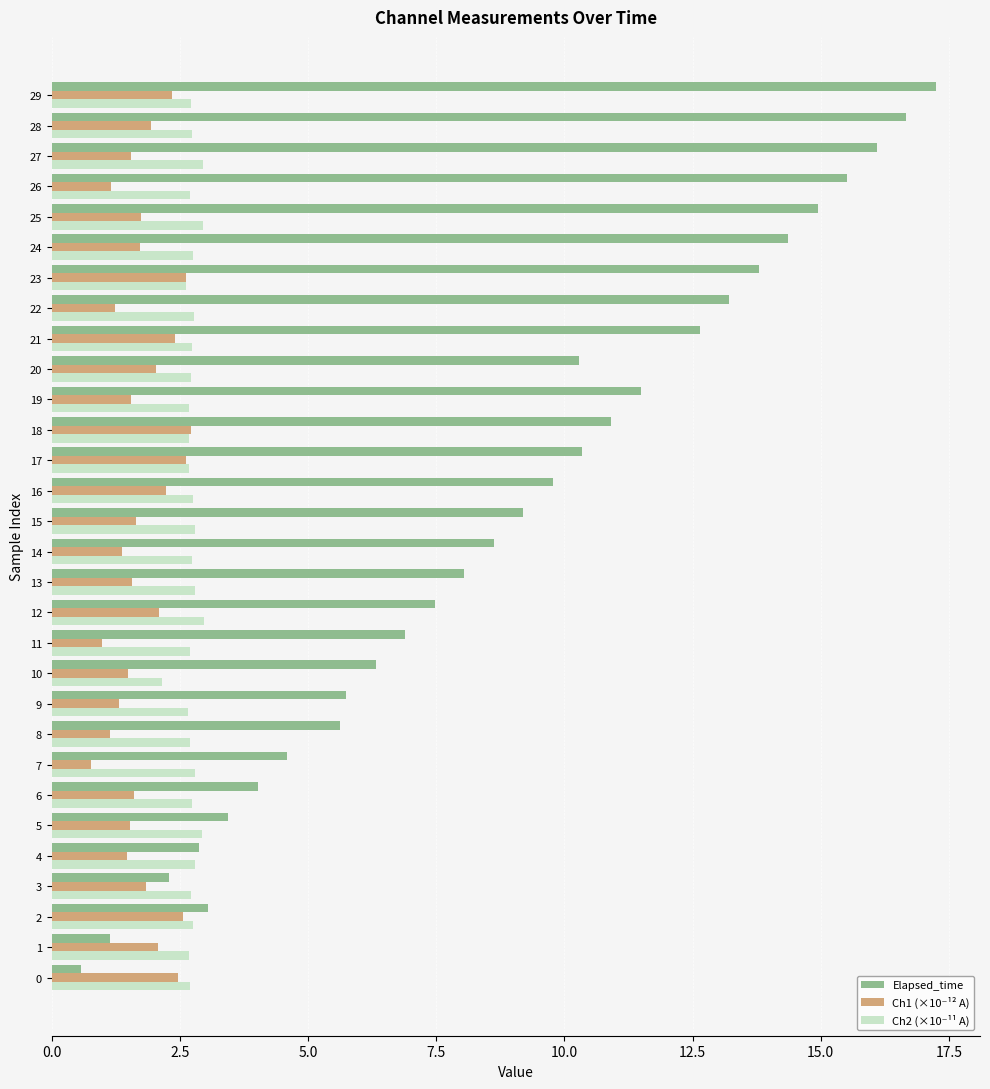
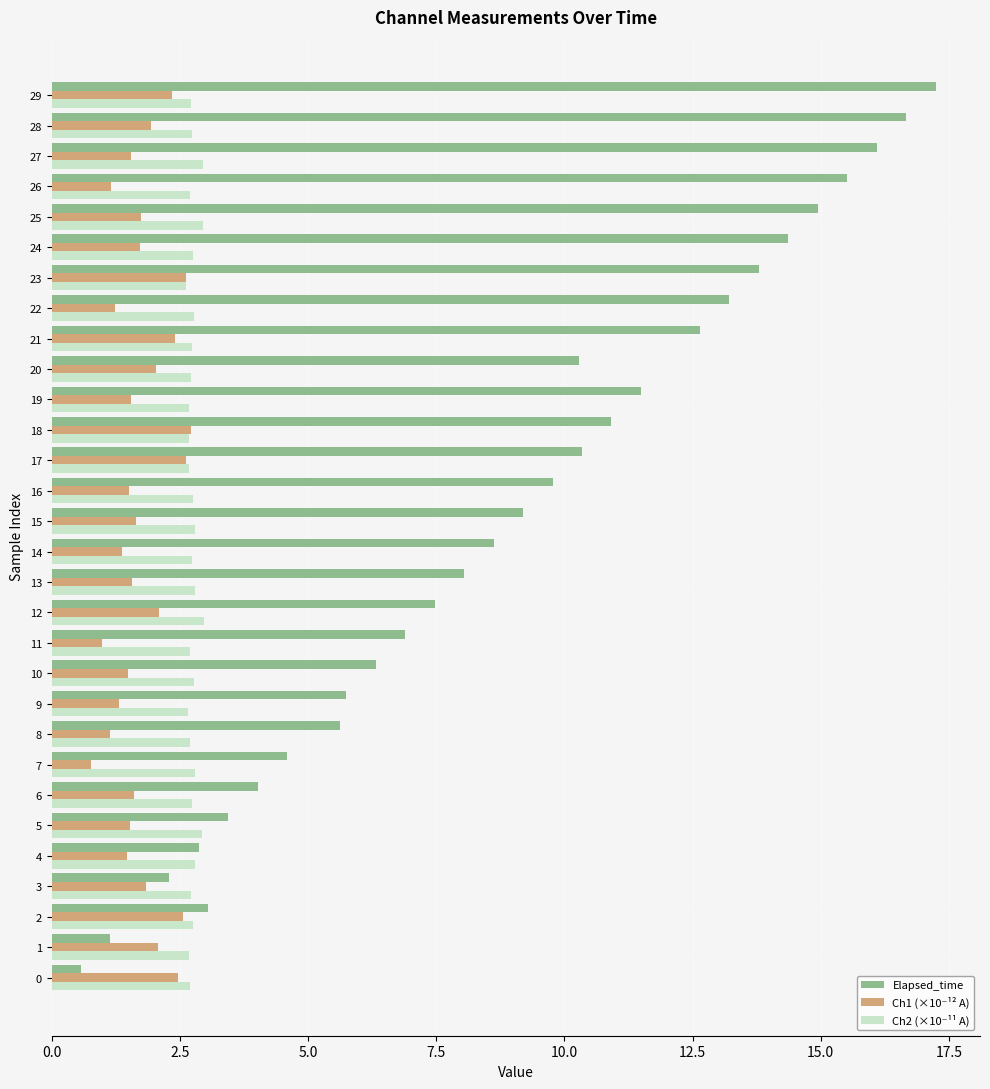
Ch1 (×10⁻¹² A), 16: 2.2 -> 1.5
Ch2 (×10⁻¹¹ A), 10: 2.2 -> 2.8
